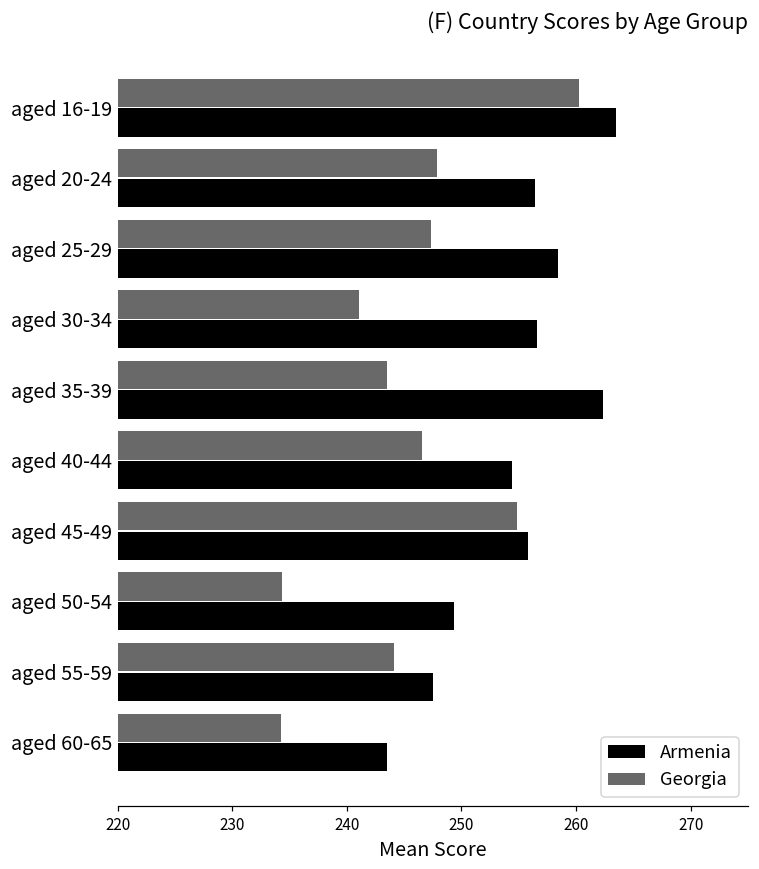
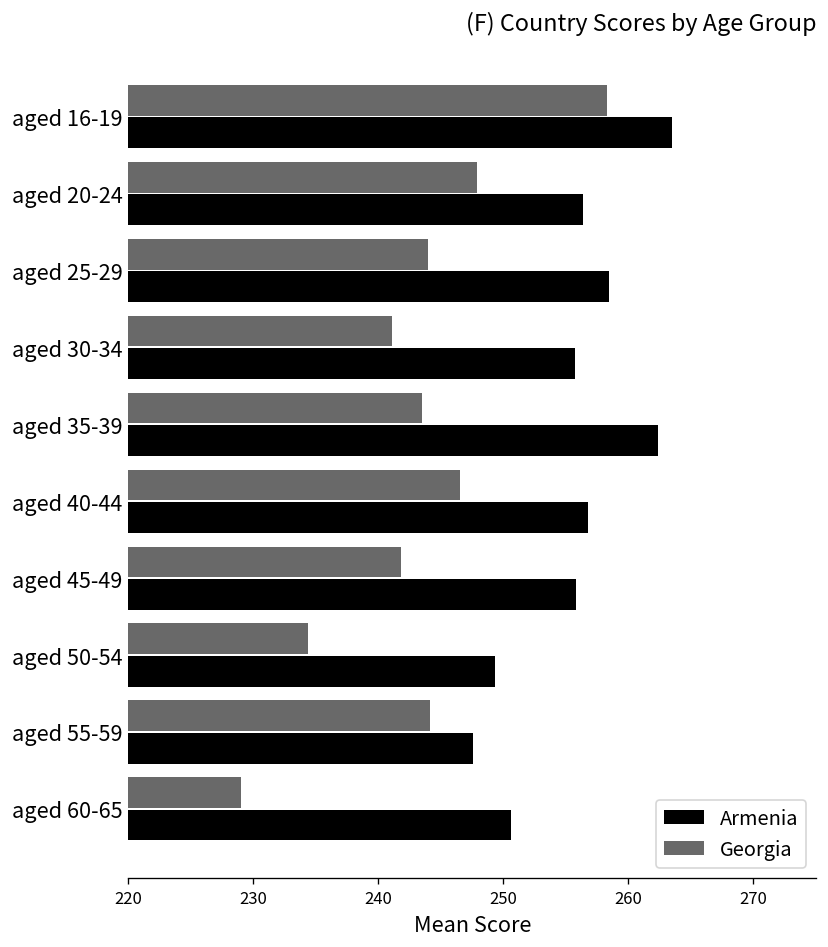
Georgia, aged 16-19: 260.2 -> 258.3
Georgia, aged 25-29: 247.3 -> 243.9
Armenia, aged 30-34: 256.6 -> 255.7
Armenia, aged 40-44: 254.4 -> 256.8
Georgia, aged 45-49: 254.8 -> 241.8
Georgia, aged 60-65: 234.3 -> 229.0
Armenia, aged 60-65: 243.5 -> 250.6
